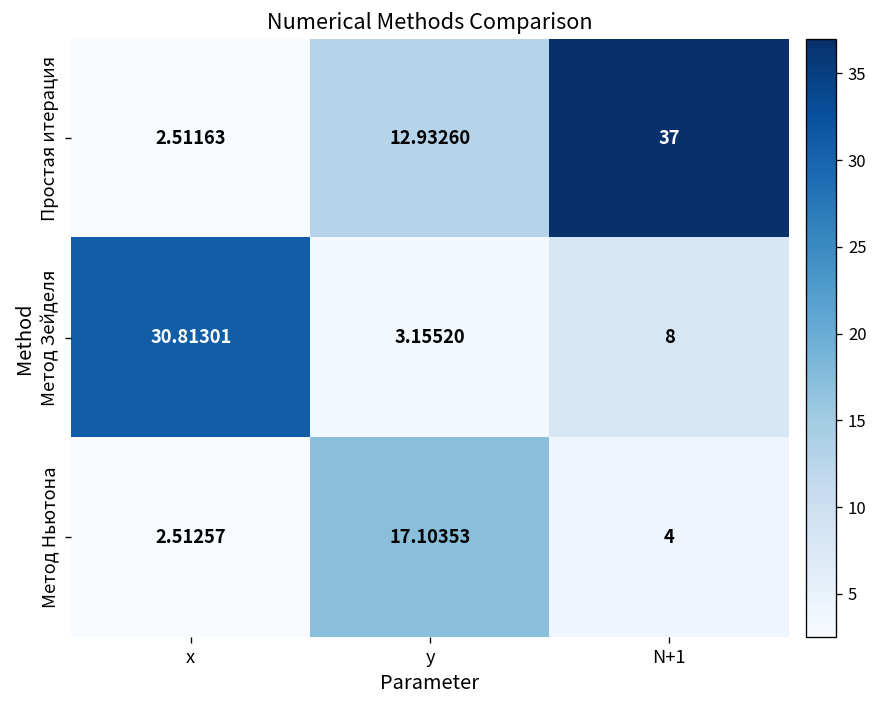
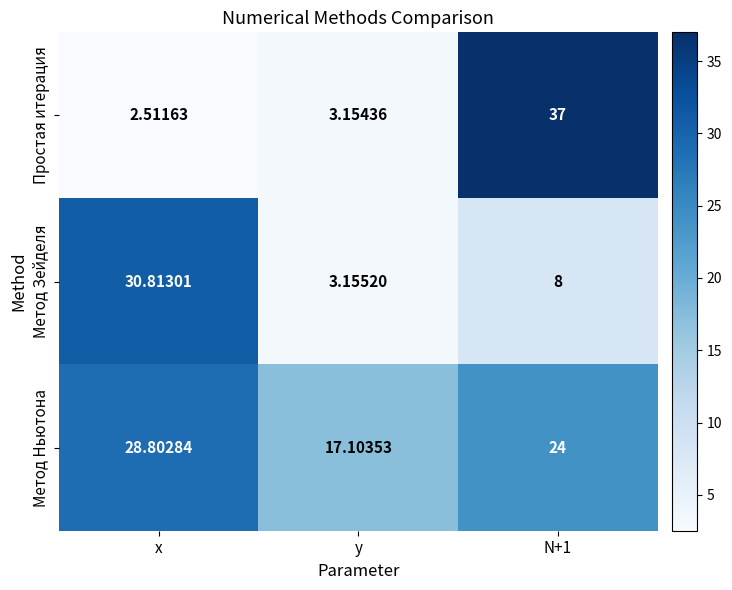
Простая итерация, y: 12.93260 -> 3.15436
Метод Ньютона, x: 2.51257 -> 28.80284
Метод Ньютона, N+1: 4 -> 24
